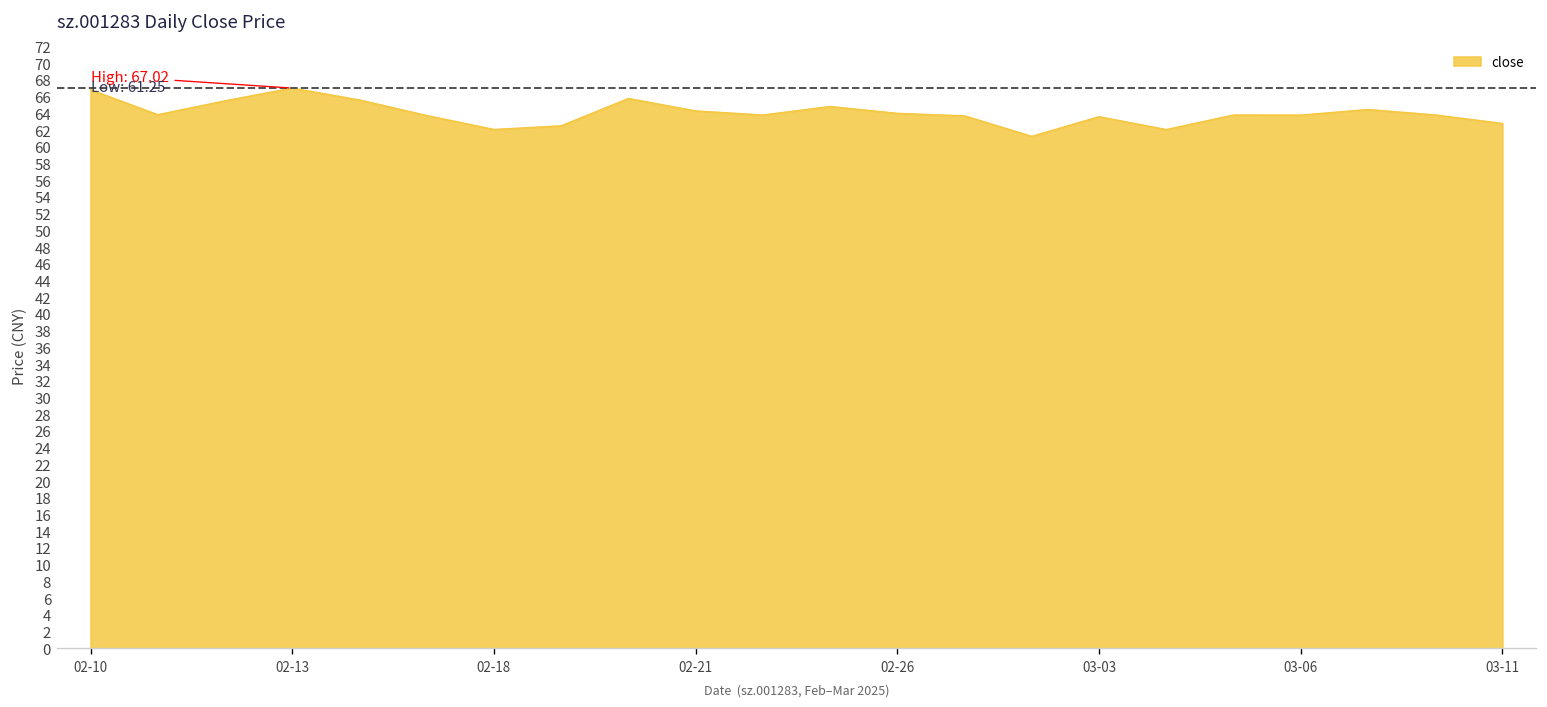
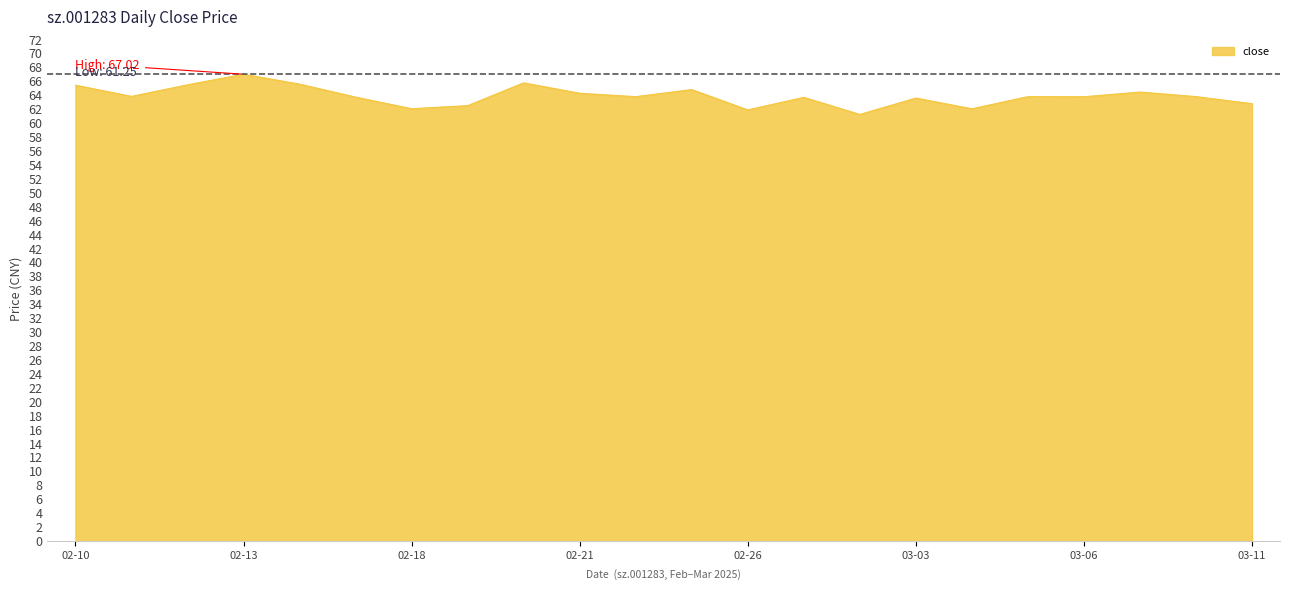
02-10: 67 -> 65
02-26: 64 -> 62
